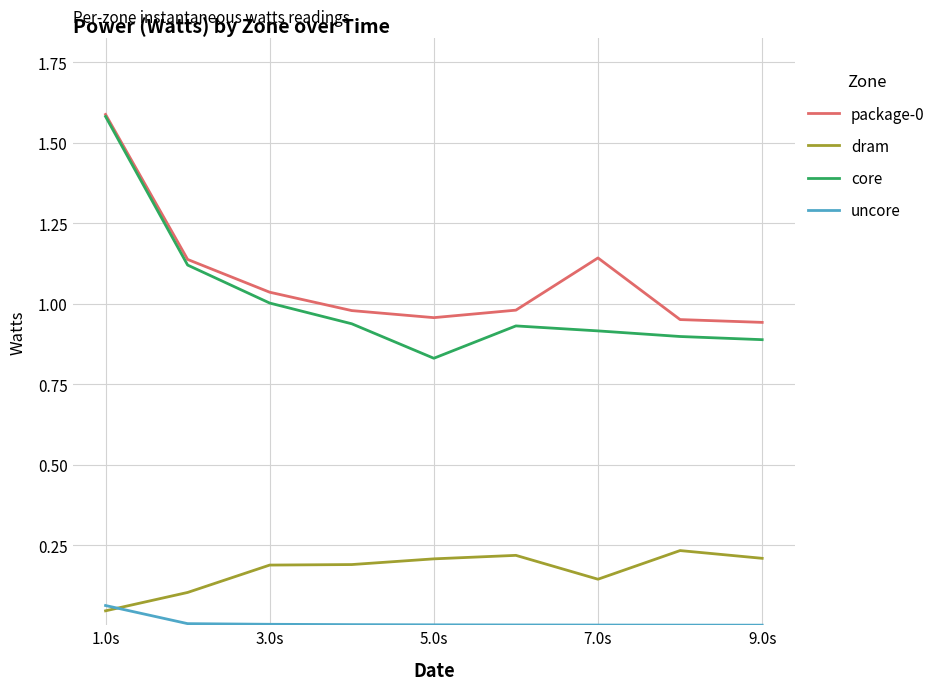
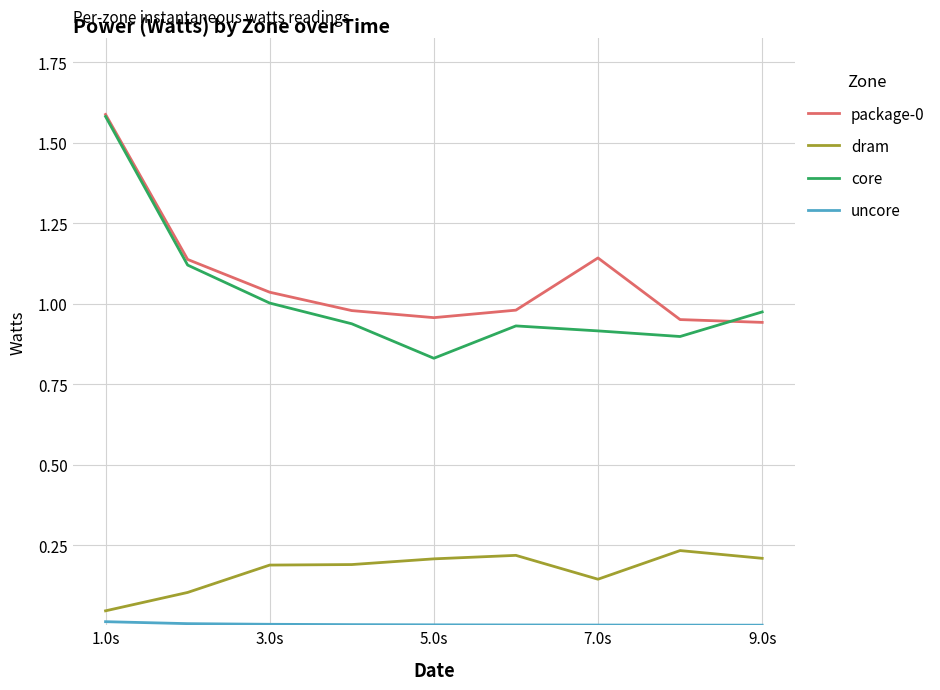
uncore, 1.0s: 0.06 -> 0.01
core, 9.0s: 0.89 -> 0.97
